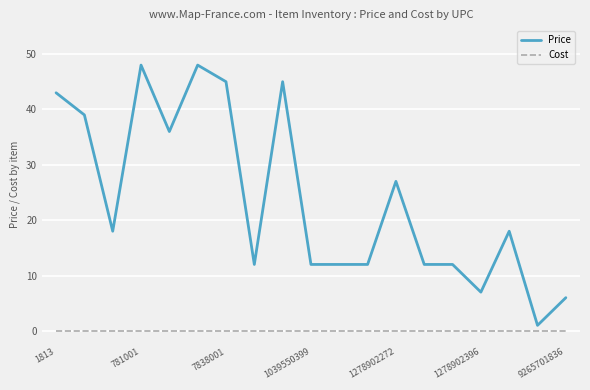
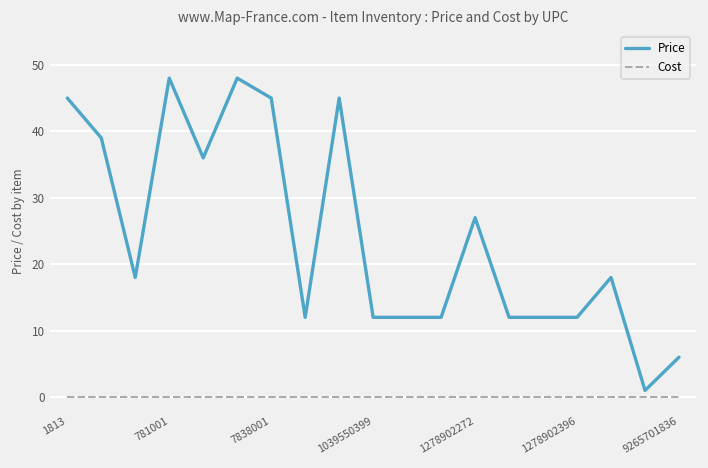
Price, 1813: 43 -> 45
Price, 1278902396: 7 -> 12
